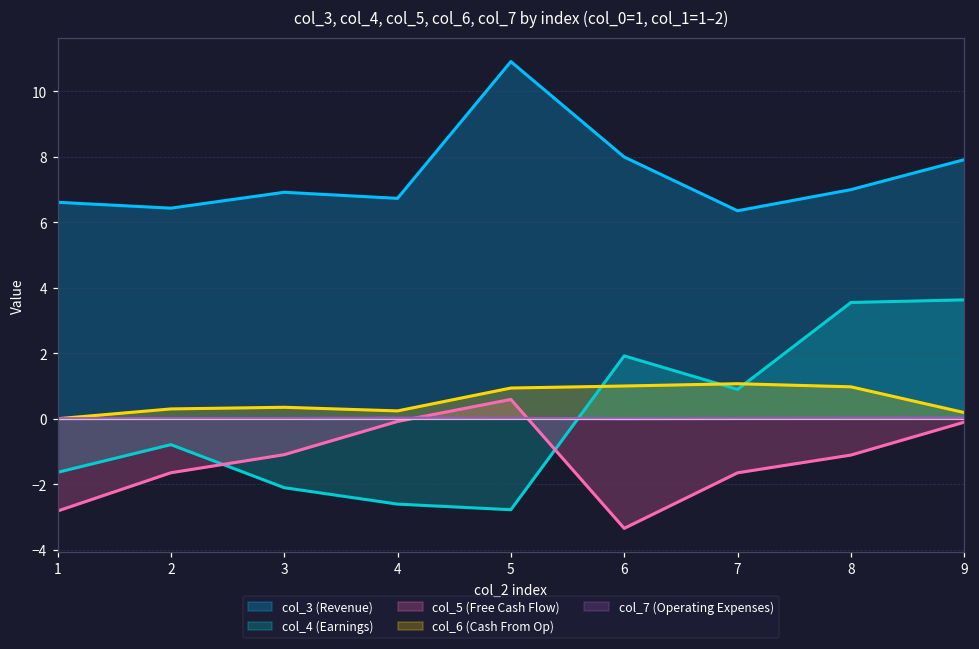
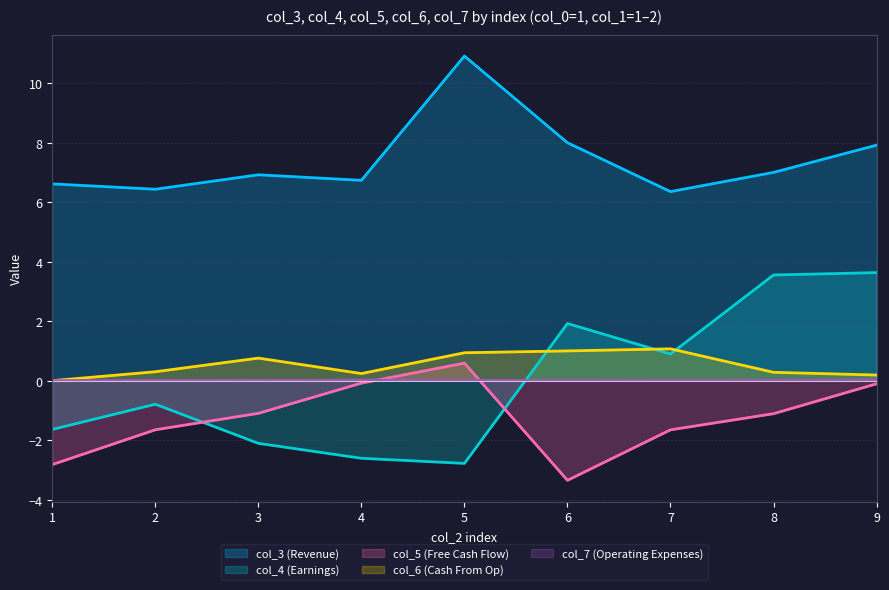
col_6 (Cash From Op), 3: 0.3 -> 0.8
col_6 (Cash From Op), 8: 1.0 -> 0.3
